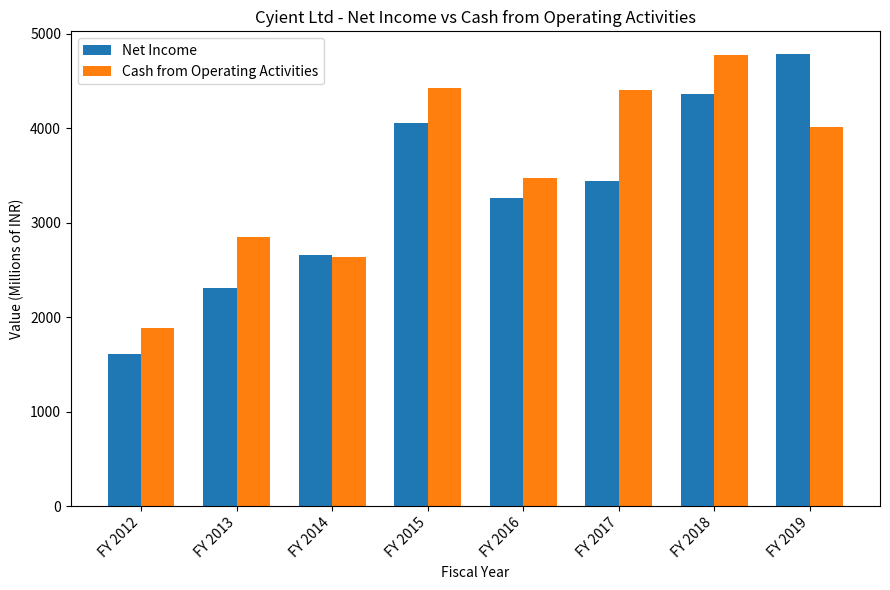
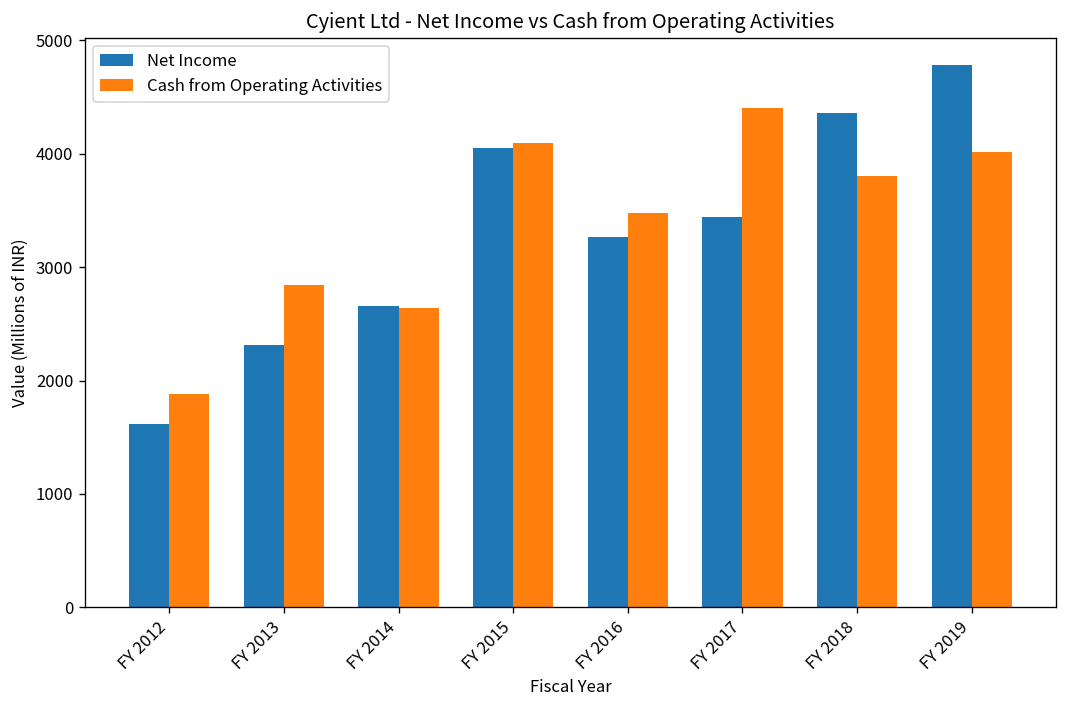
Cash from Operating Activities, FY 2015: 4400 -> 4100
Cash from Operating Activities, FY 2018: 4800 -> 3800
